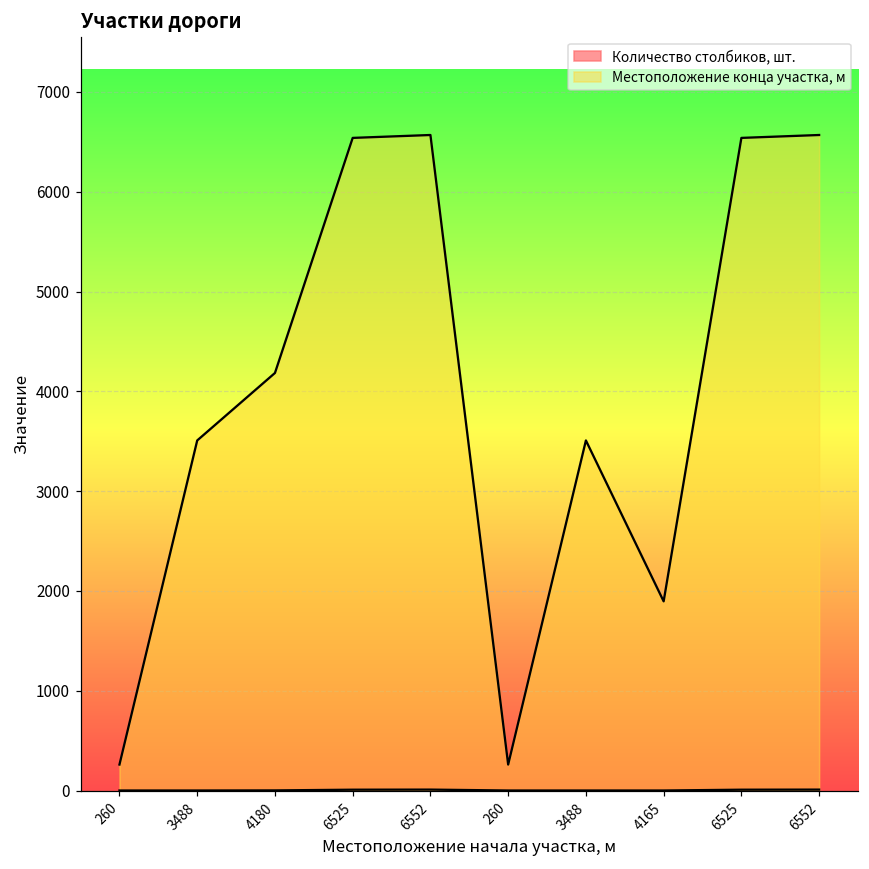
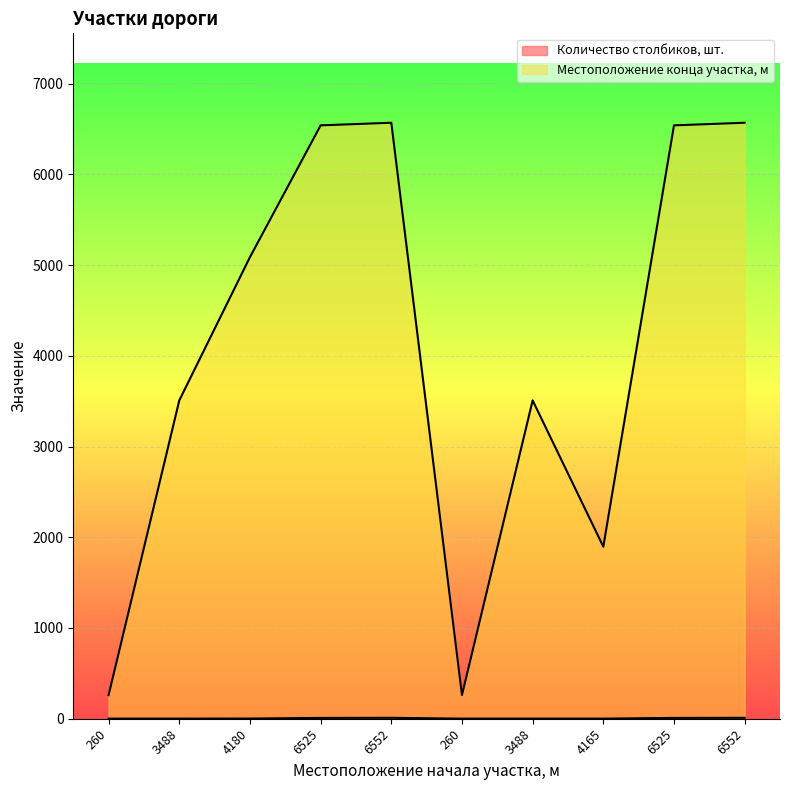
Местоположение конца участка, м, 4180: 4200 -> 5100
